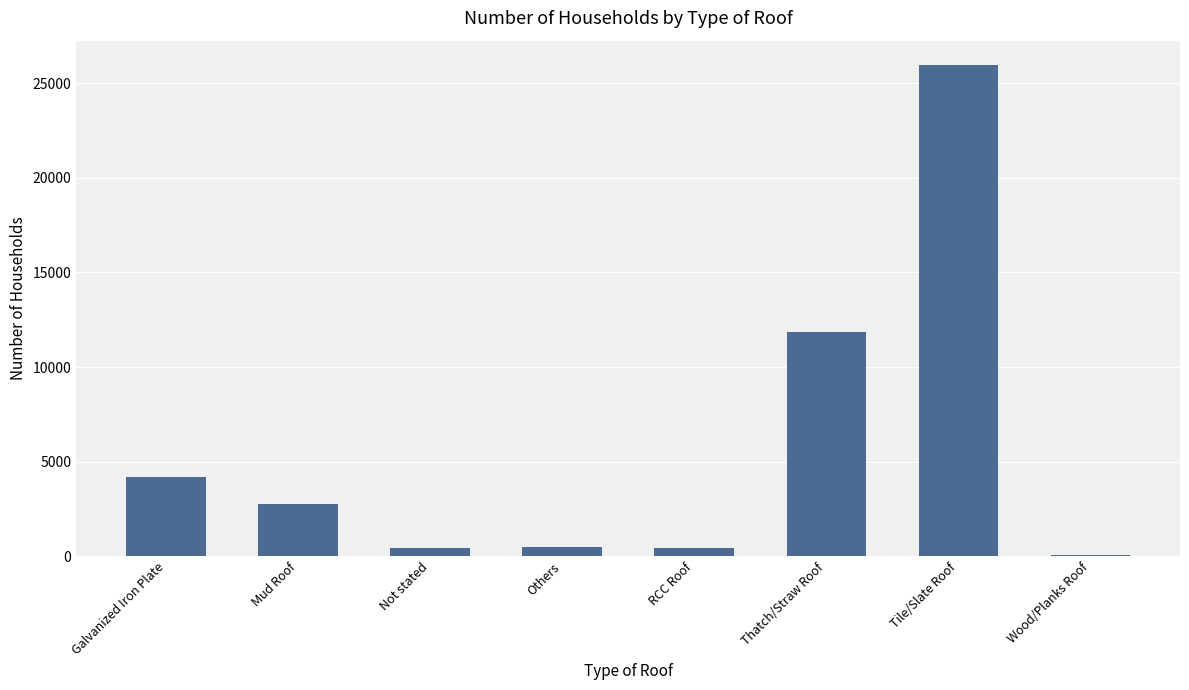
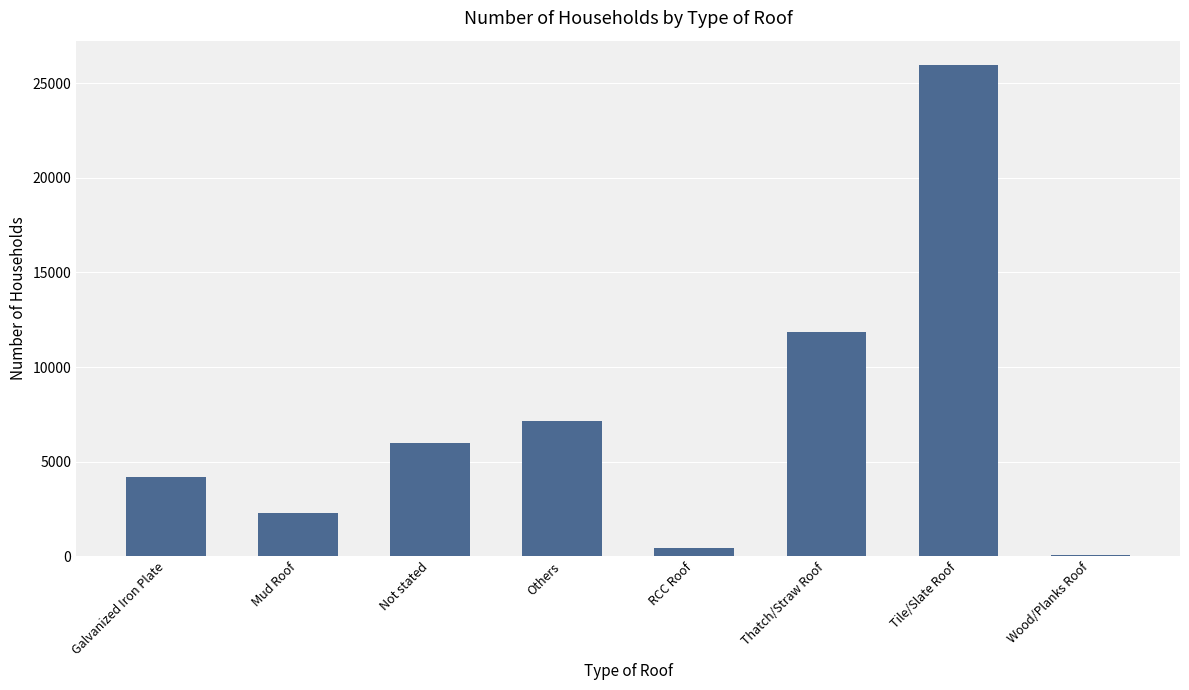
Mud Roof: 2800 -> 2300
Not stated: 400 -> 6000
Others: 500 -> 7100
